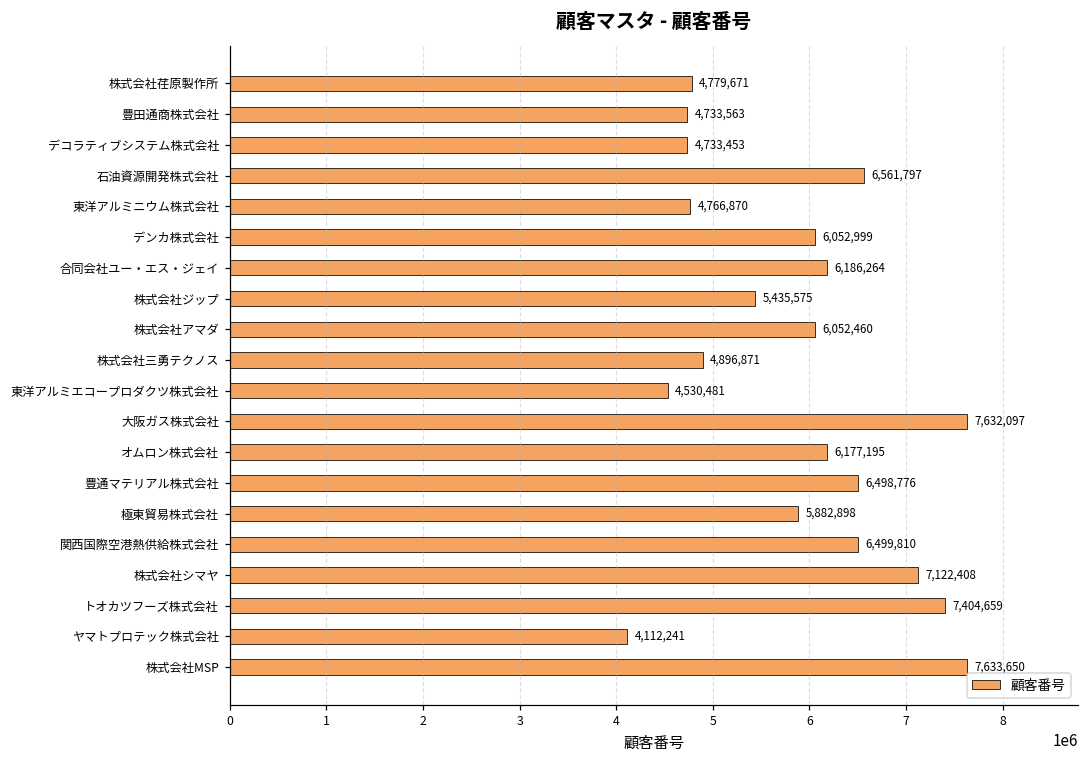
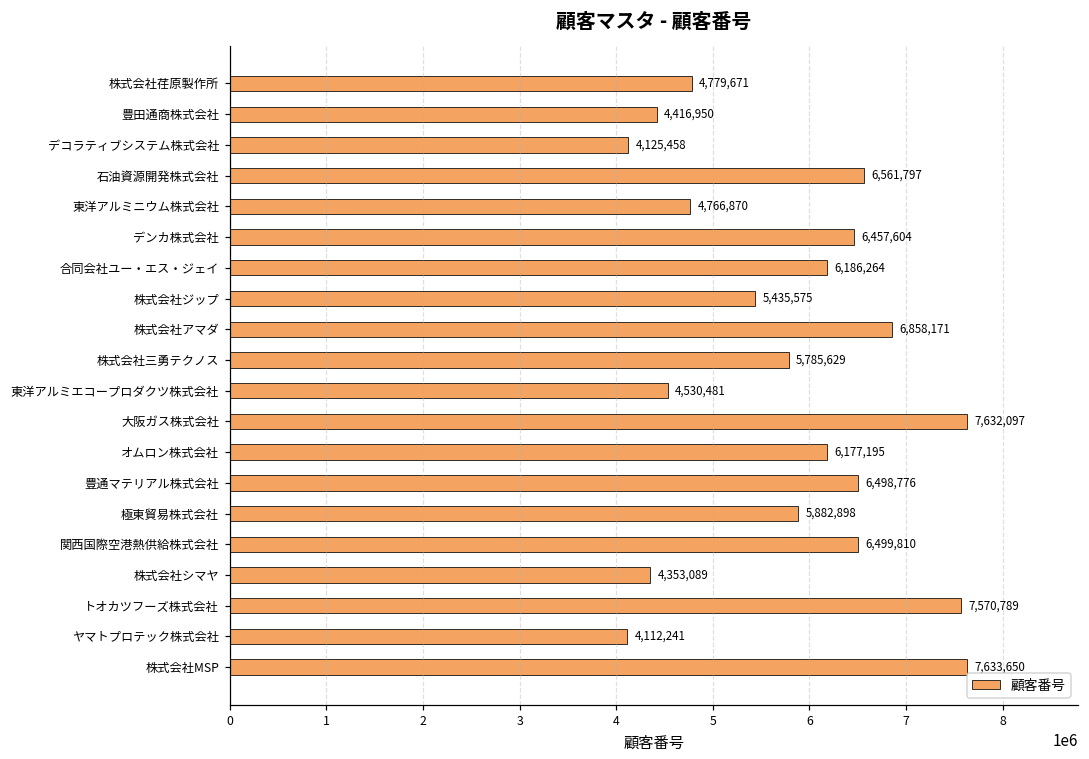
豊田通商株式会社: 4,733,563 -> 4,416,950
デコラティブシステム株式会社: 4,733,453 -> 4,125,458
デンカ株式会社: 6,052,999 -> 6,457,604
株式会社アマダ: 6,052,460 -> 6,858,171
株式会社三勇テクノス: 4,896,871 -> 5,785,629
株式会社シマヤ: 7,122,408 -> 4,353,089
トオカツフーズ株式会社: 7,404,659 -> 7,570,789
